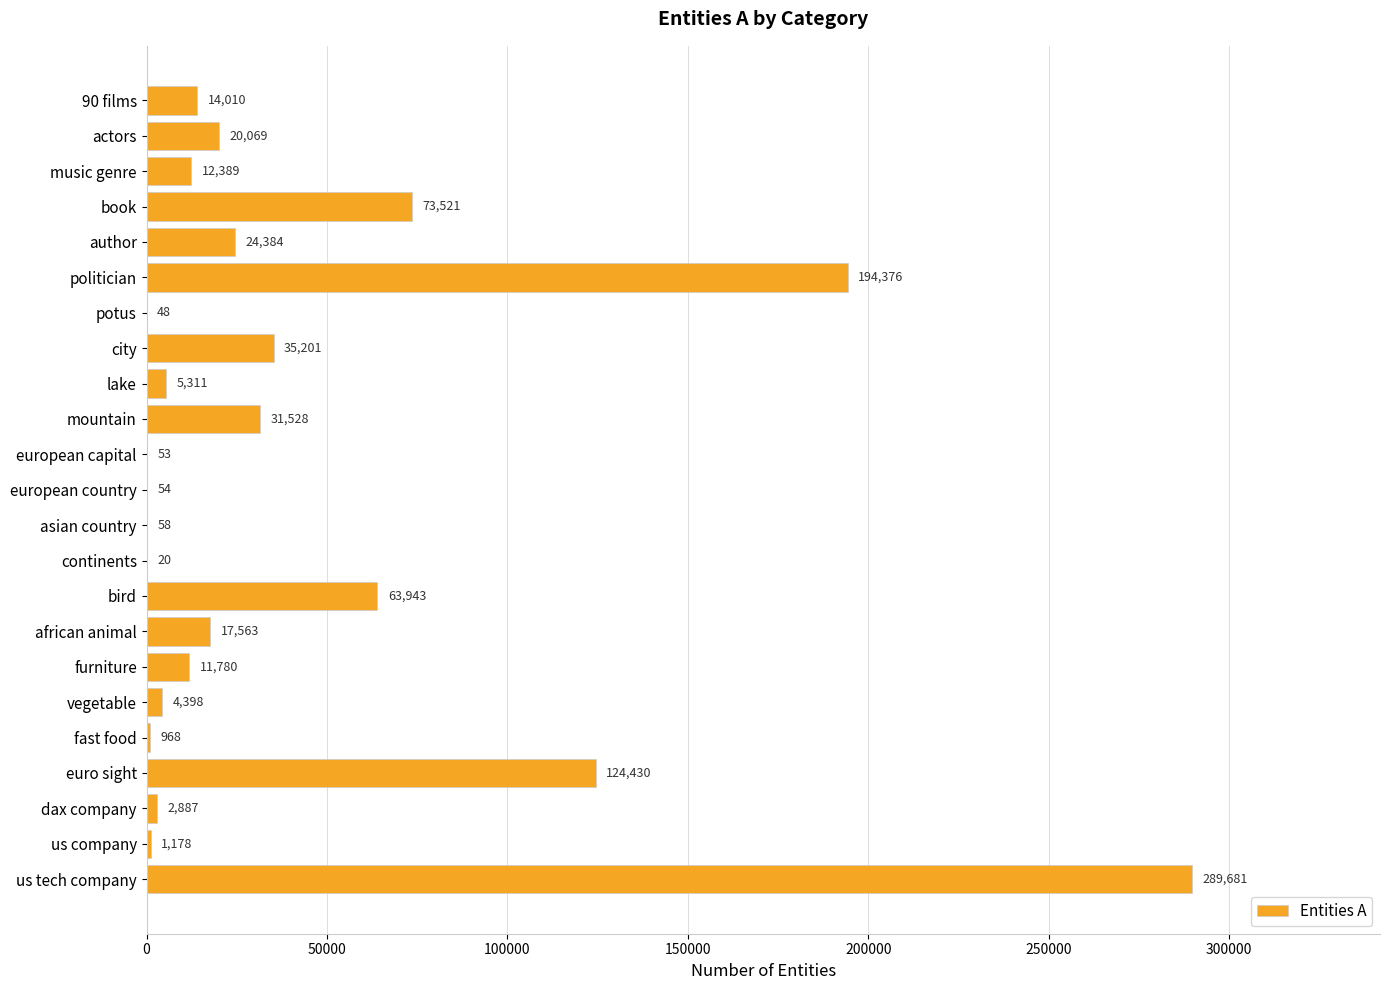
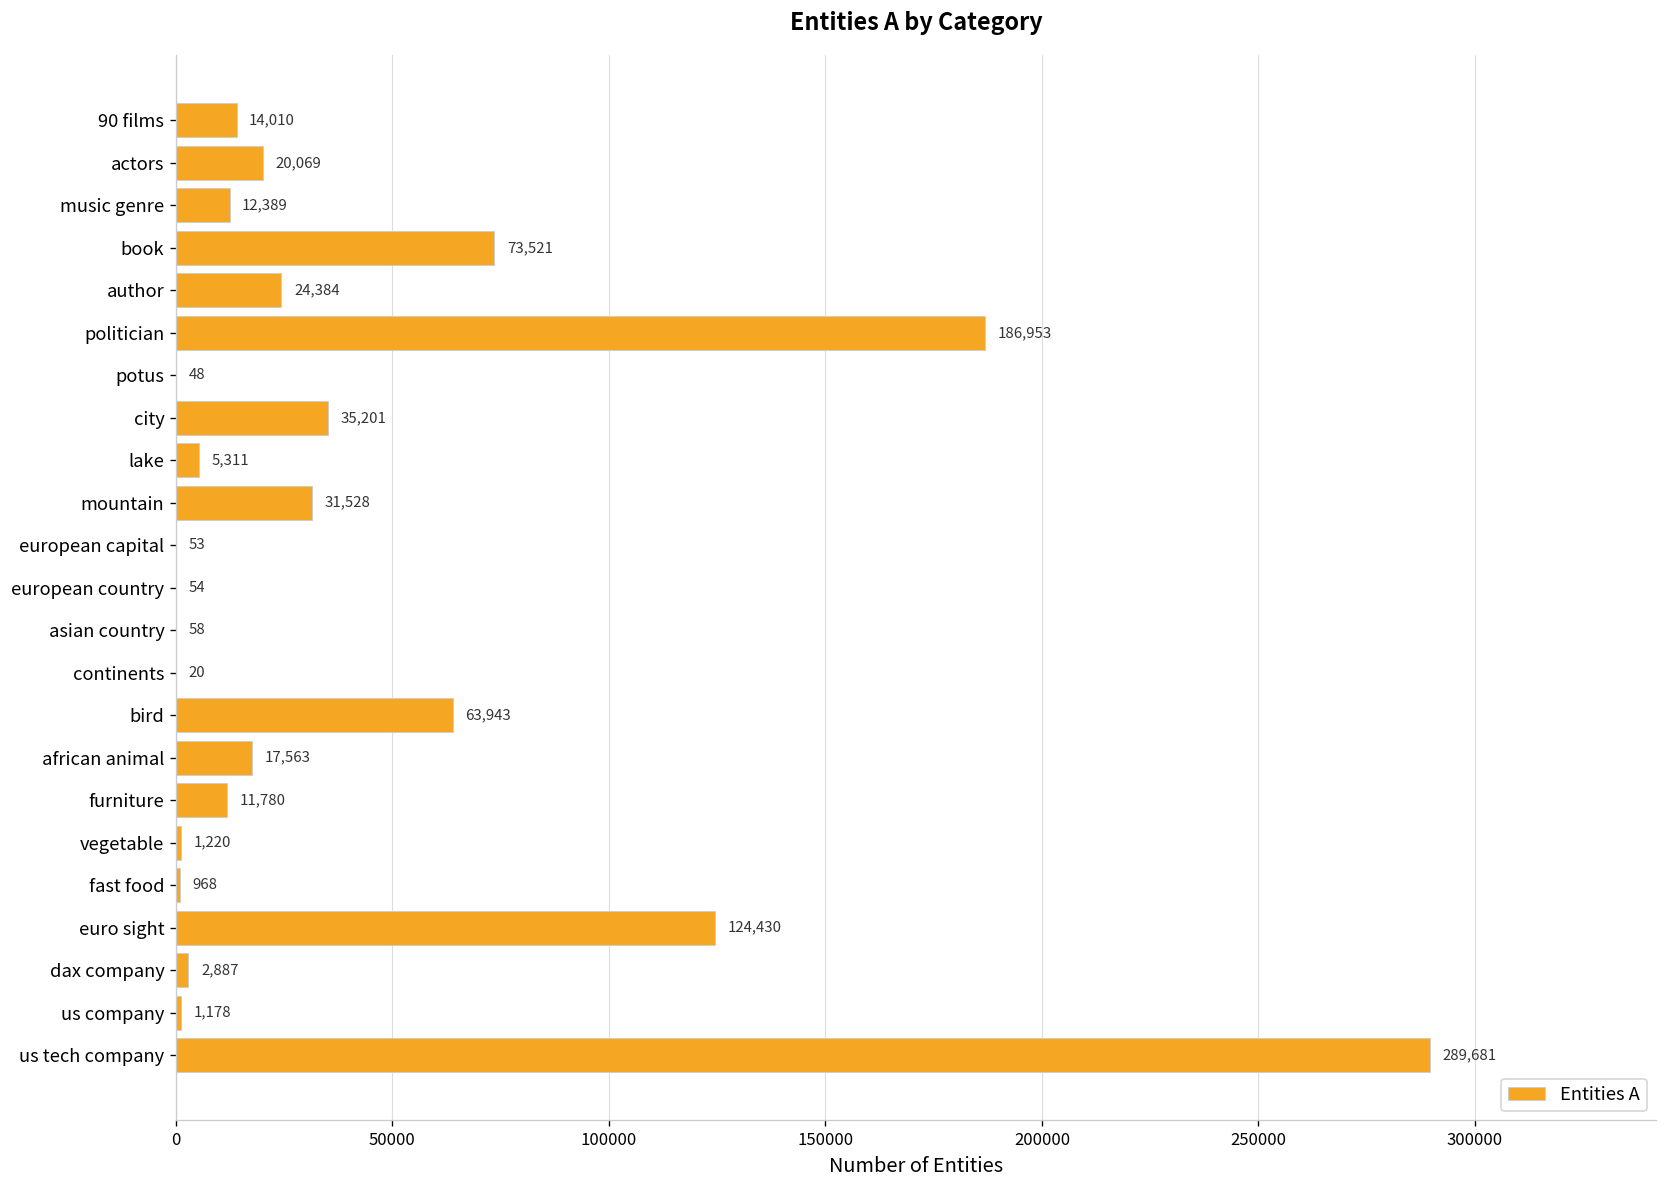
politician: 194,376 -> 186,953
vegetable: 4,398 -> 1,220
